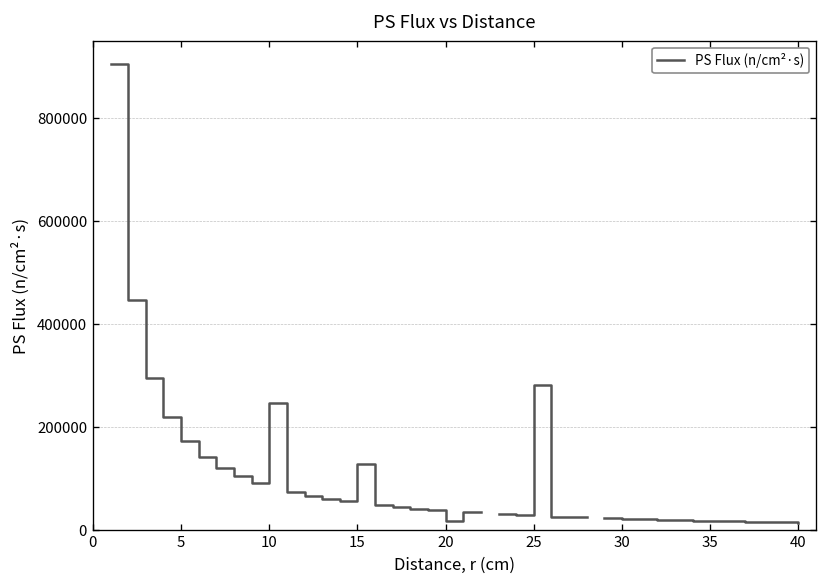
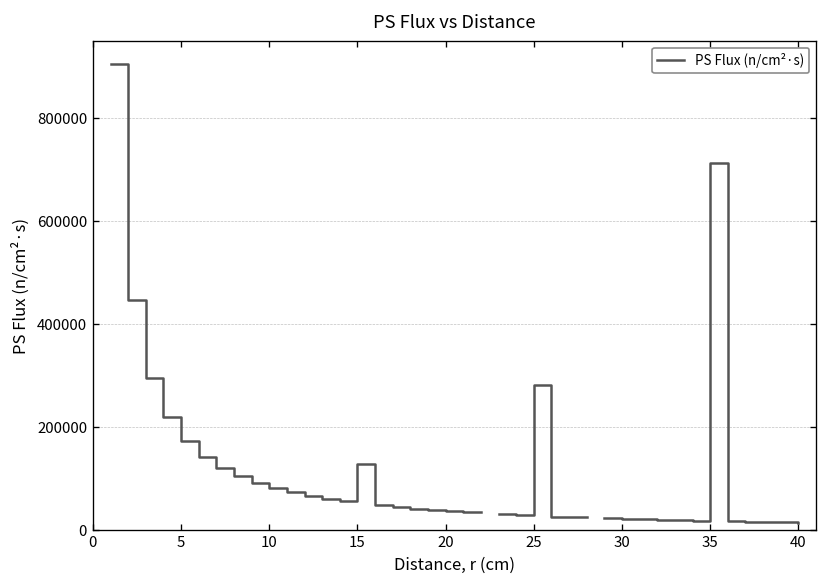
10: 250000 -> 80000
20: 20000 -> 40000
35: 20000 -> 710000
